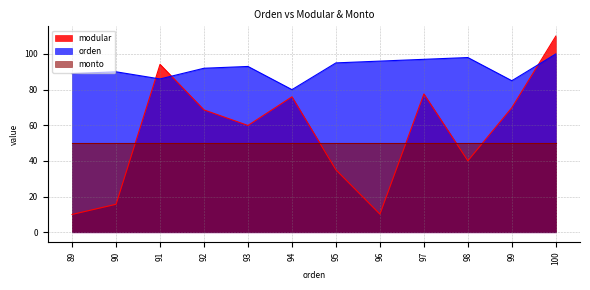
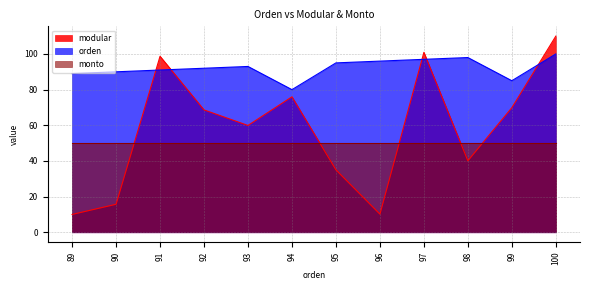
modular, 91: 94 -> 99
orden, 91: 86 -> 91
modular, 97: 78 -> 101
